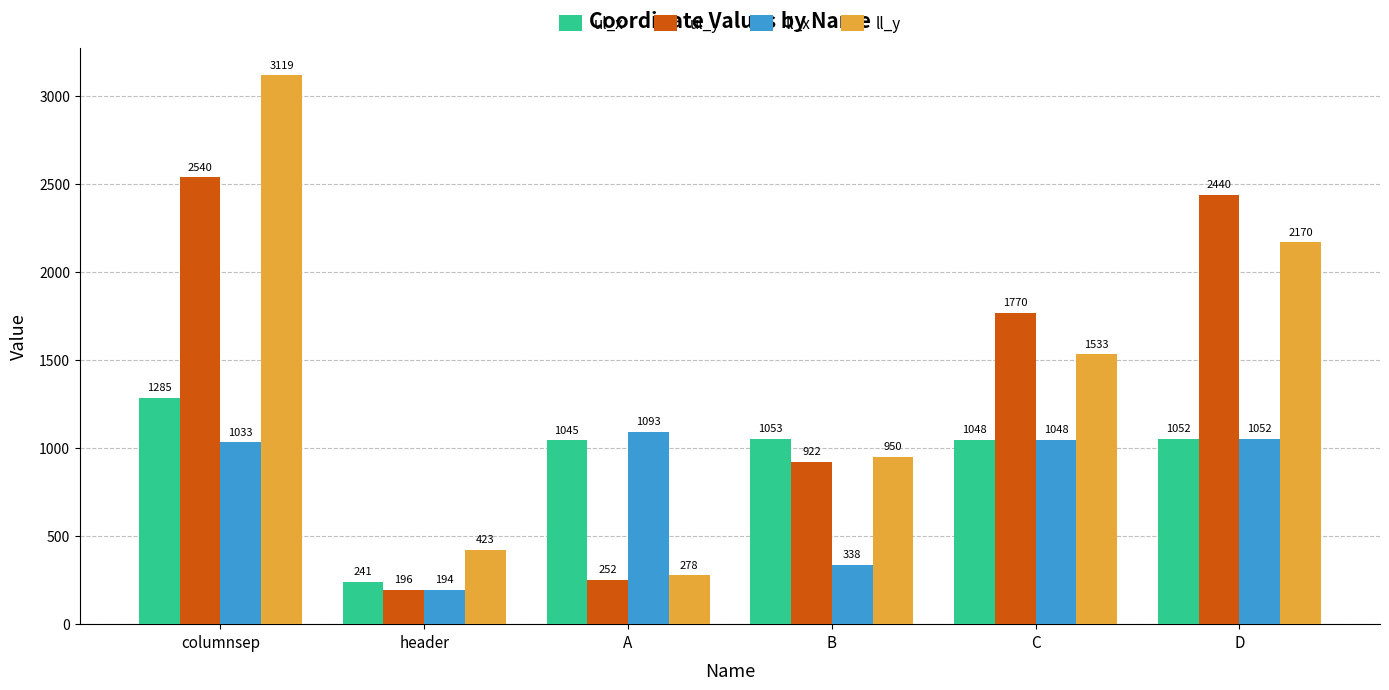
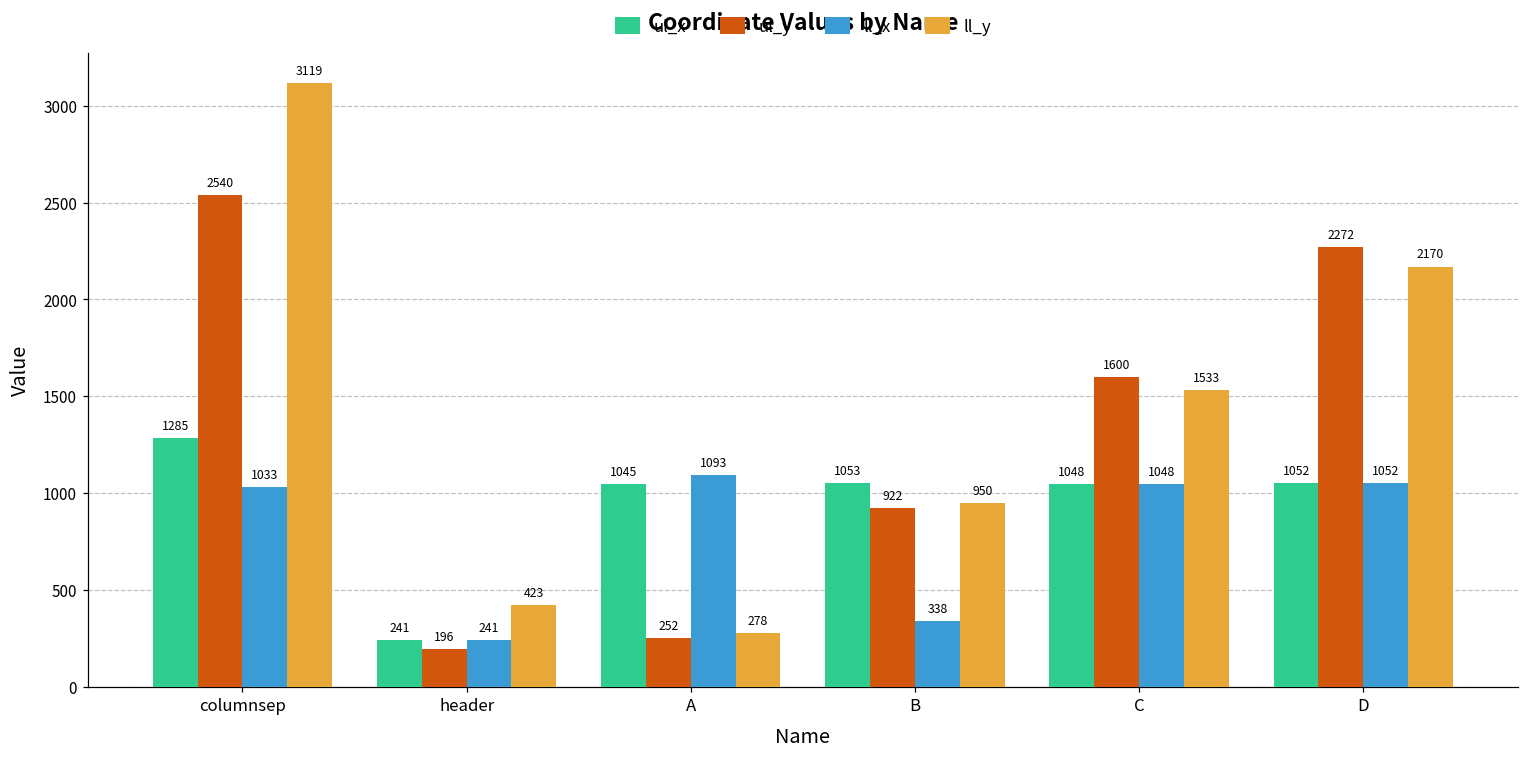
ll_x, header: 194 -> 241
ul_y, C: 1770 -> 1600
ul_y, D: 2440 -> 2272
